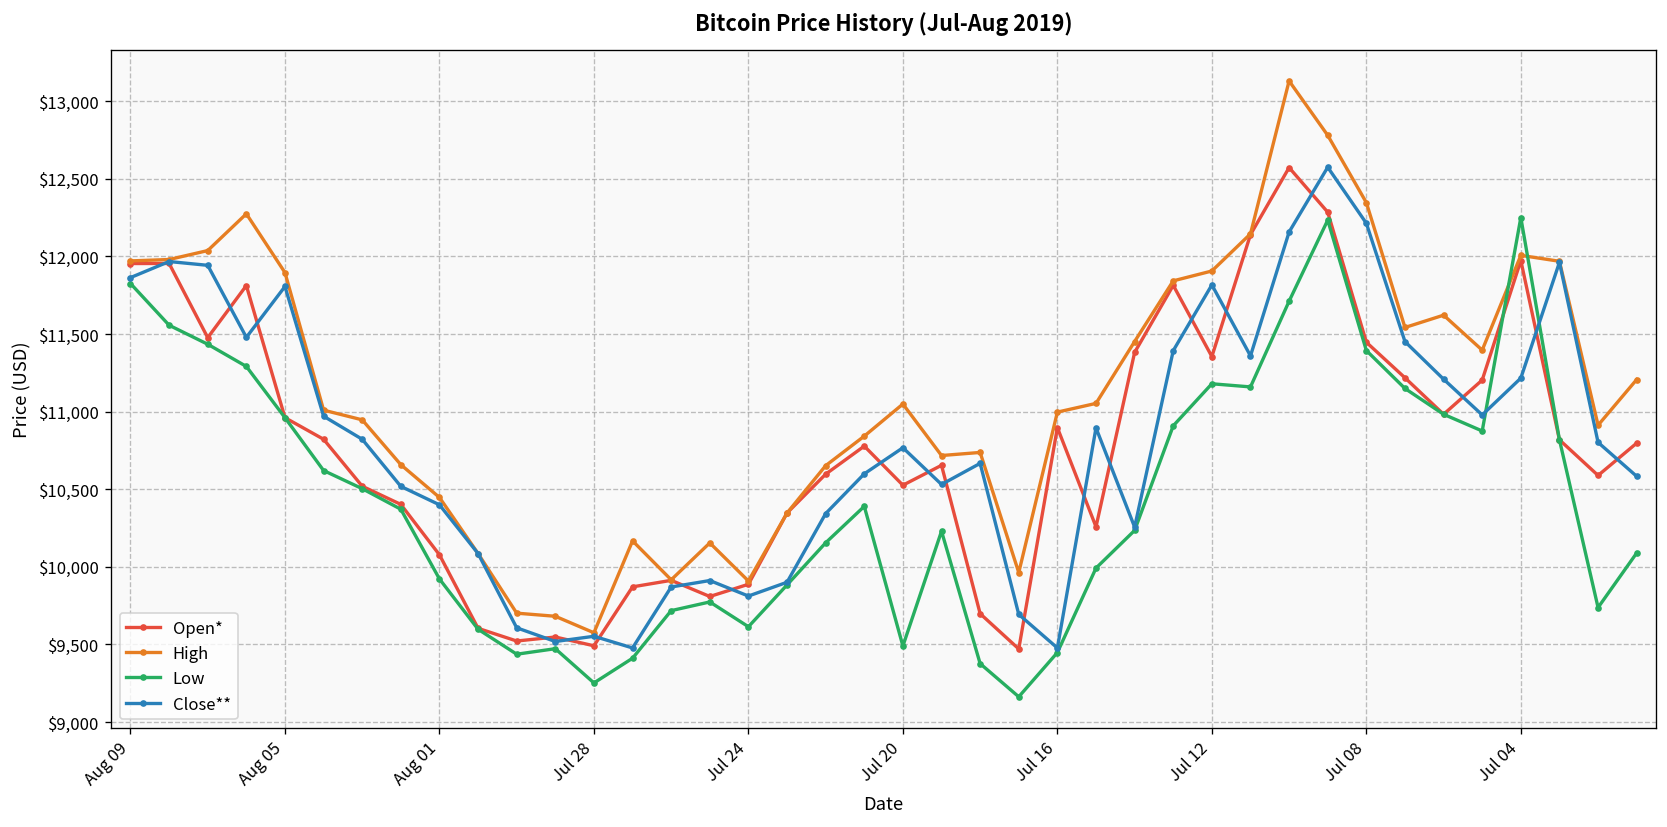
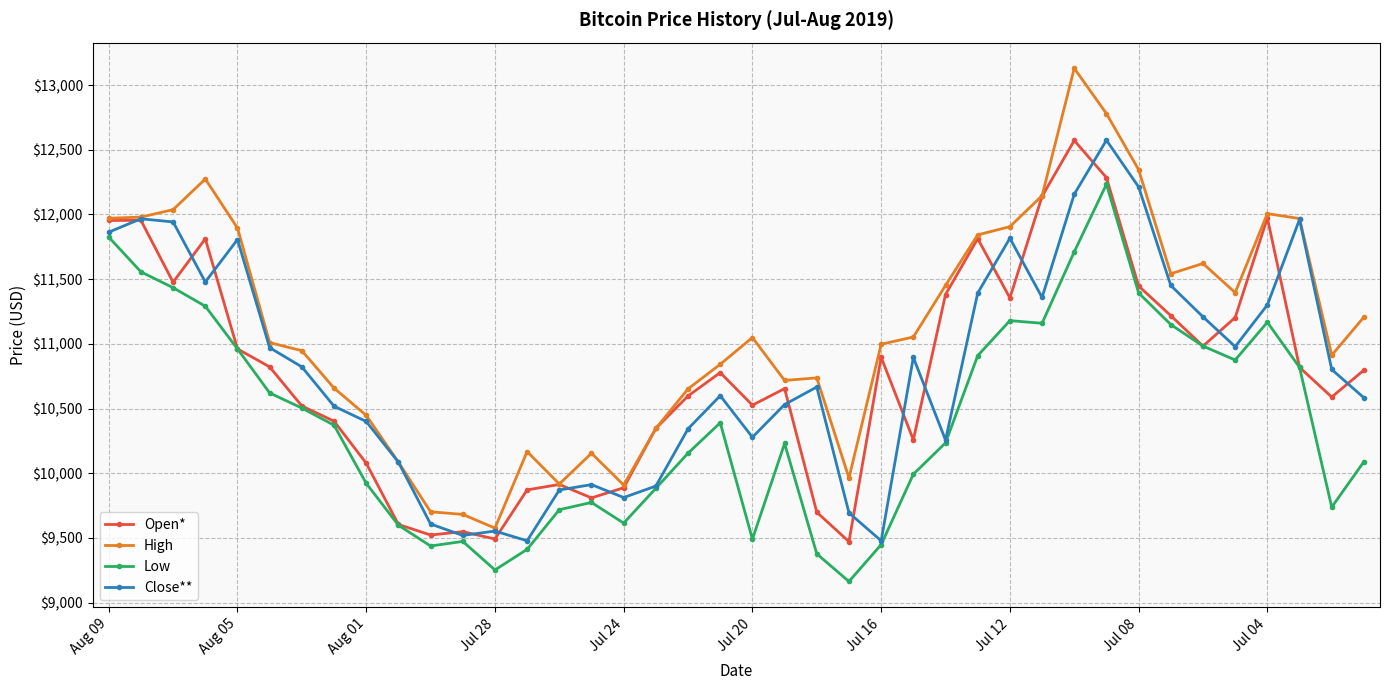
Close**, Jul 20: $10,770 -> $10,280
Low, Jul 04: $12,250 -> $11,170
Close**, Jul 04: $11,220 -> $11,300
